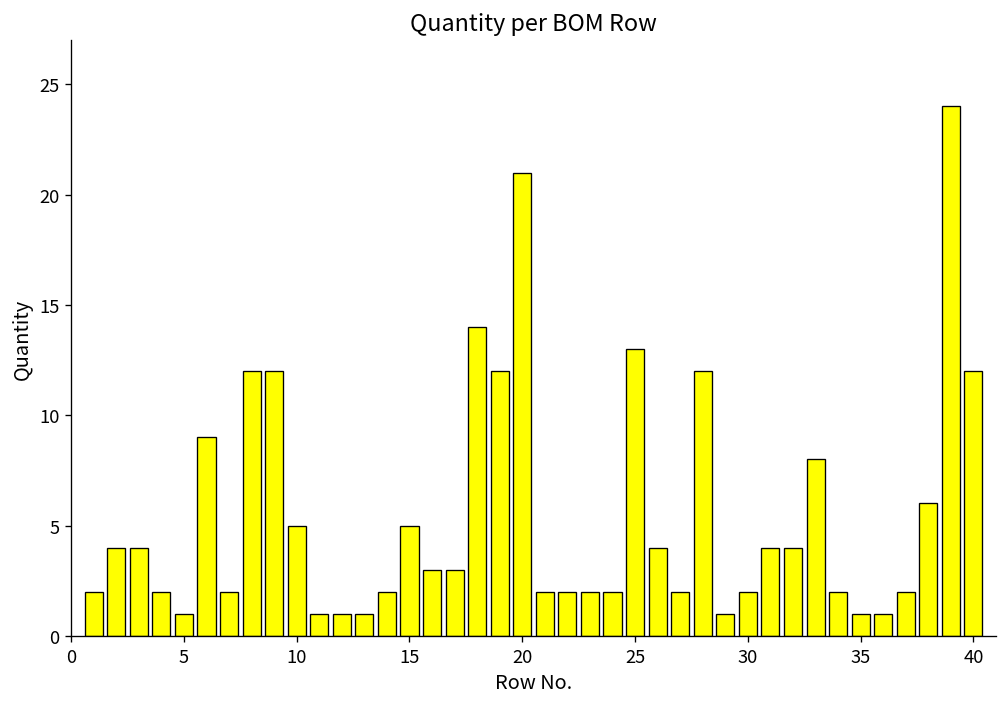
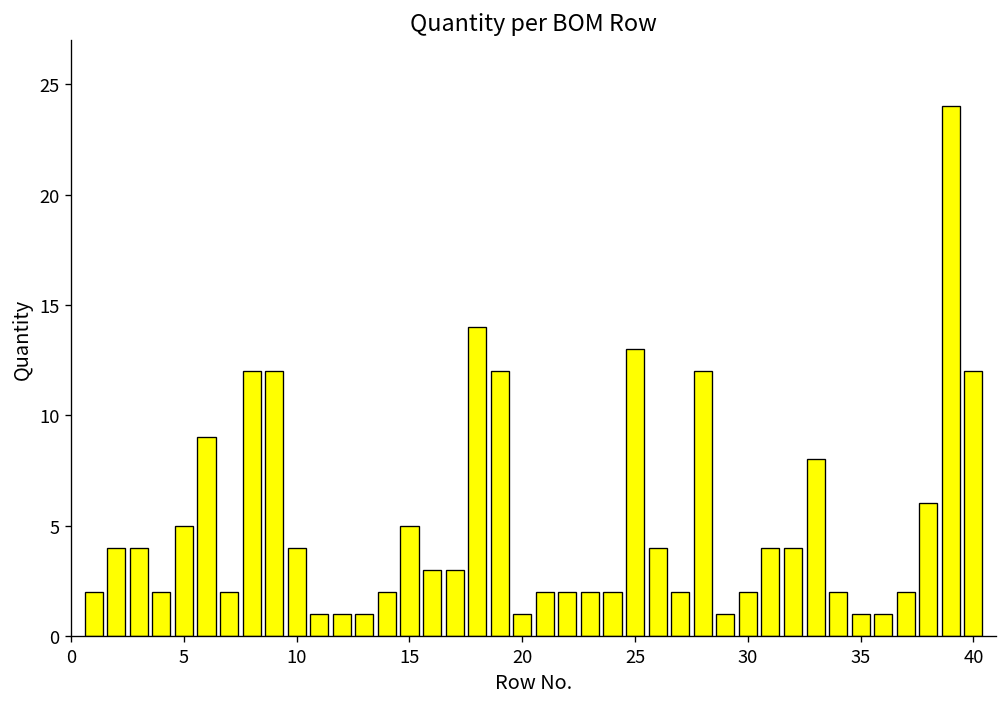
5: 1 -> 5
10: 5 -> 4
20: 21 -> 1
